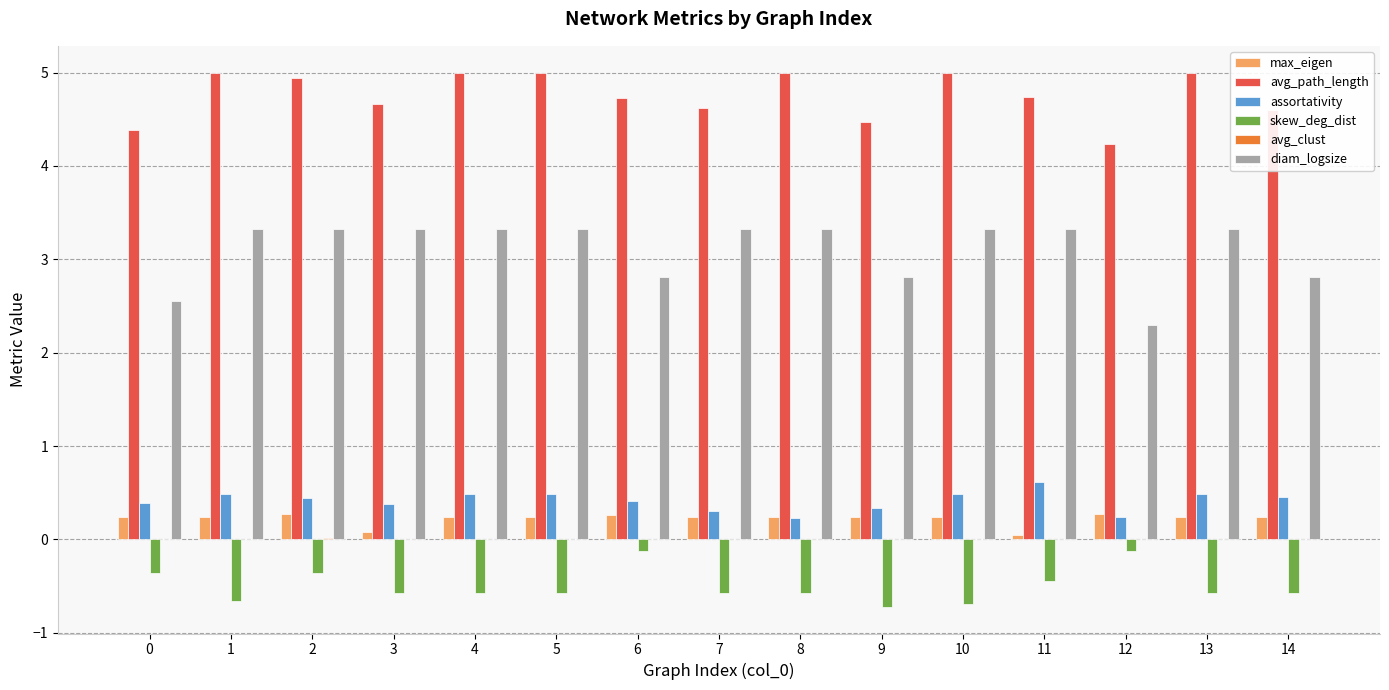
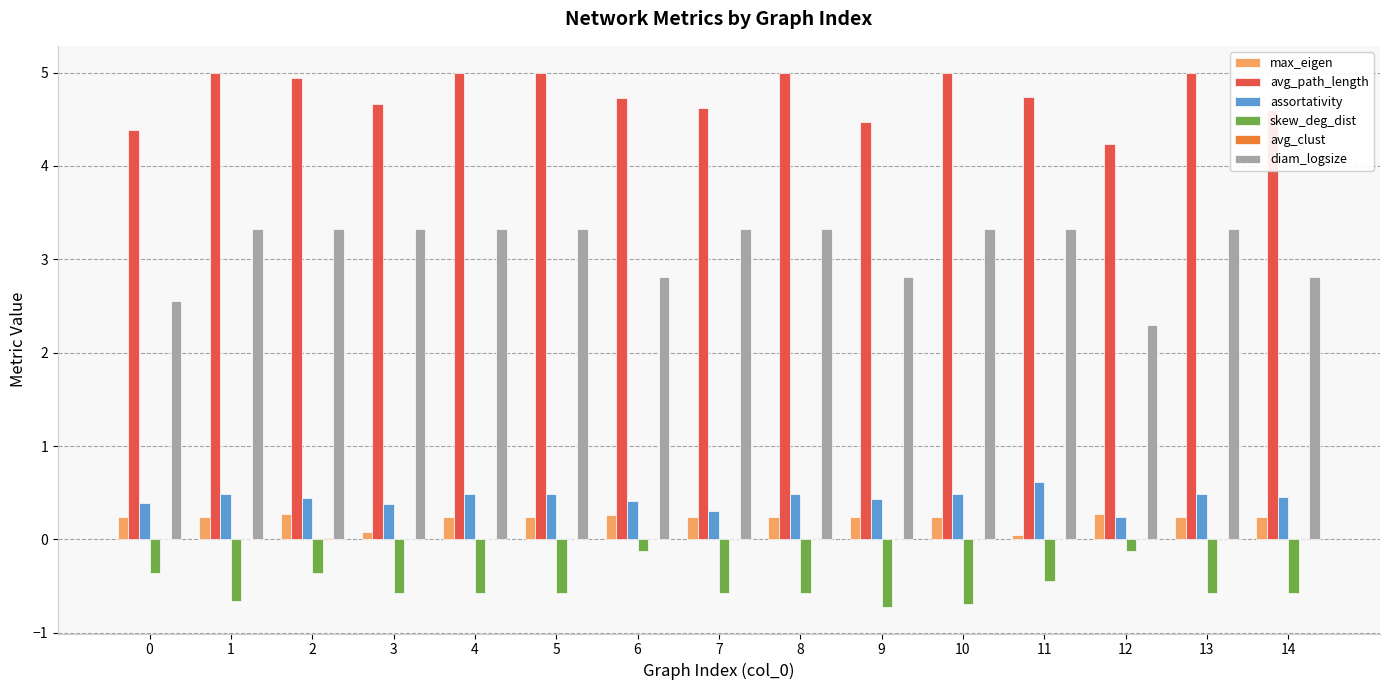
assortativity, 8: 0.2 -> 0.5
assortativity, 9: 0.3 -> 0.4
